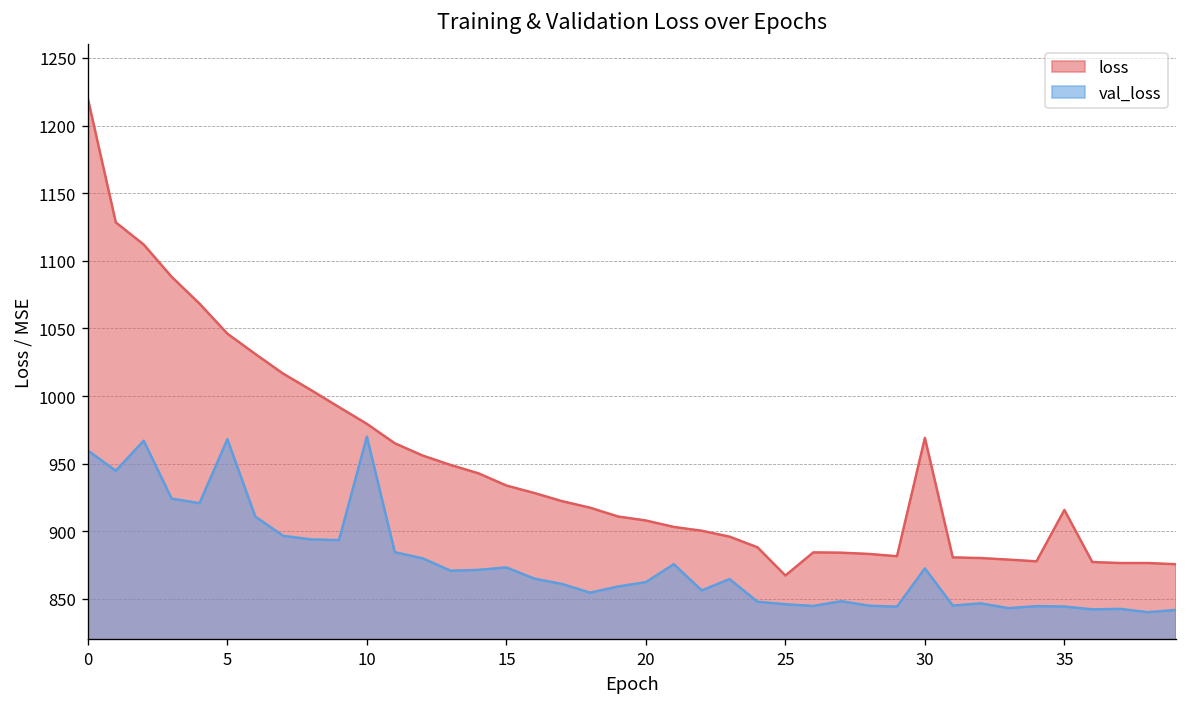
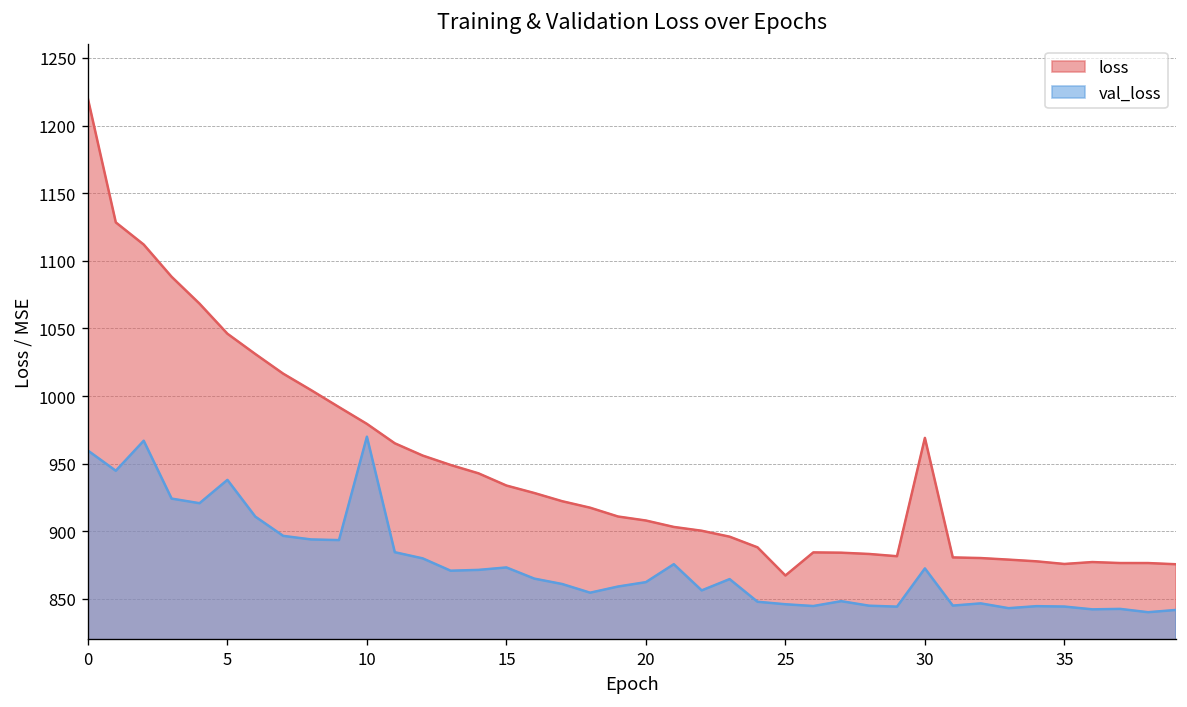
val_loss, 5: 968 -> 938
loss, 35: 916 -> 876
